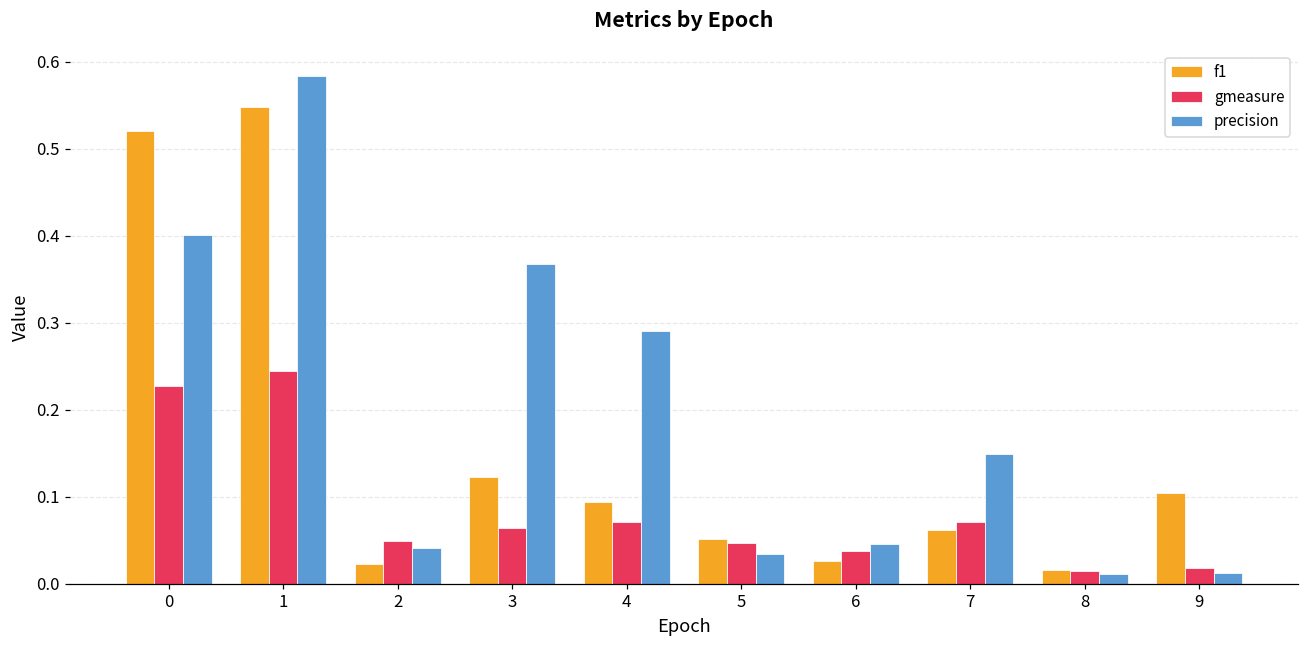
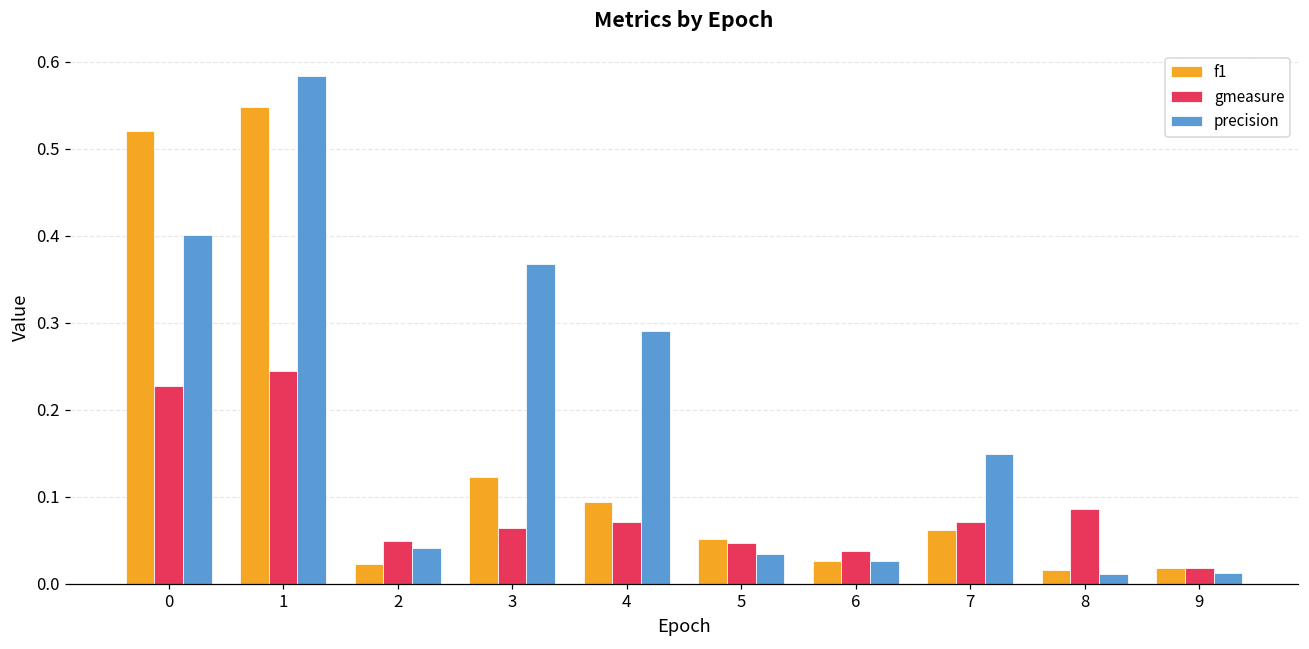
precision, 6: 0.05 -> 0.03
gmeasure, 8: 0.01 -> 0.09
f1, 9: 0.10 -> 0.02
